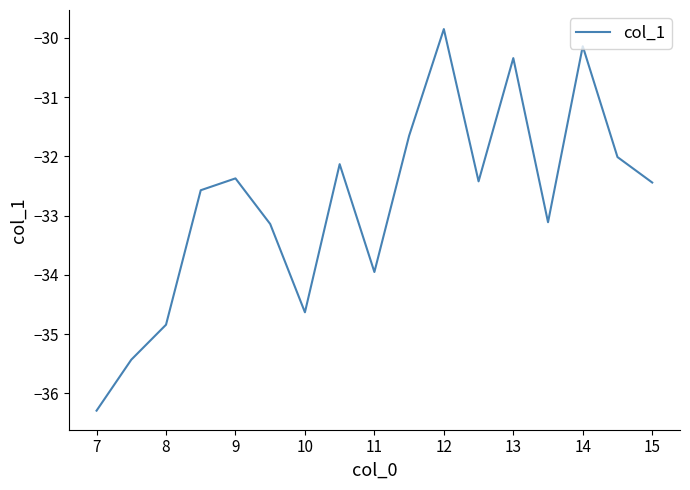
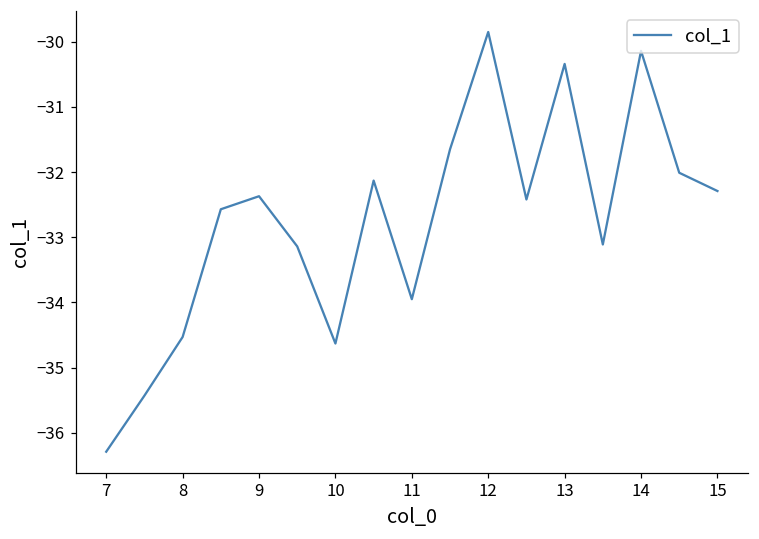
8: -34.8 -> -34.5
15: -32.4 -> -32.3
